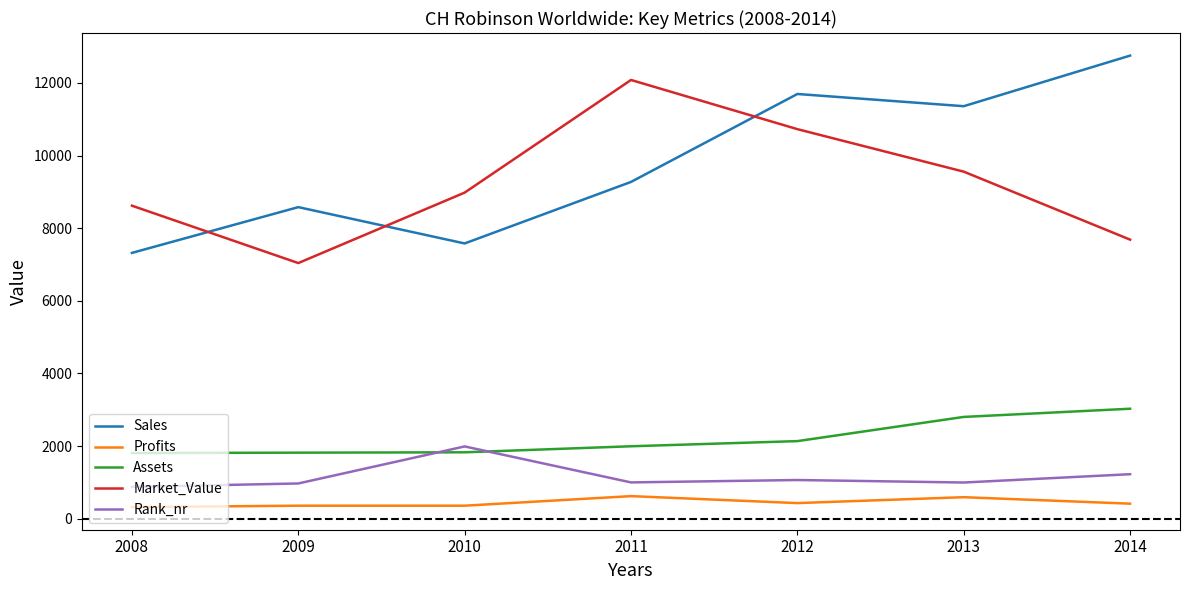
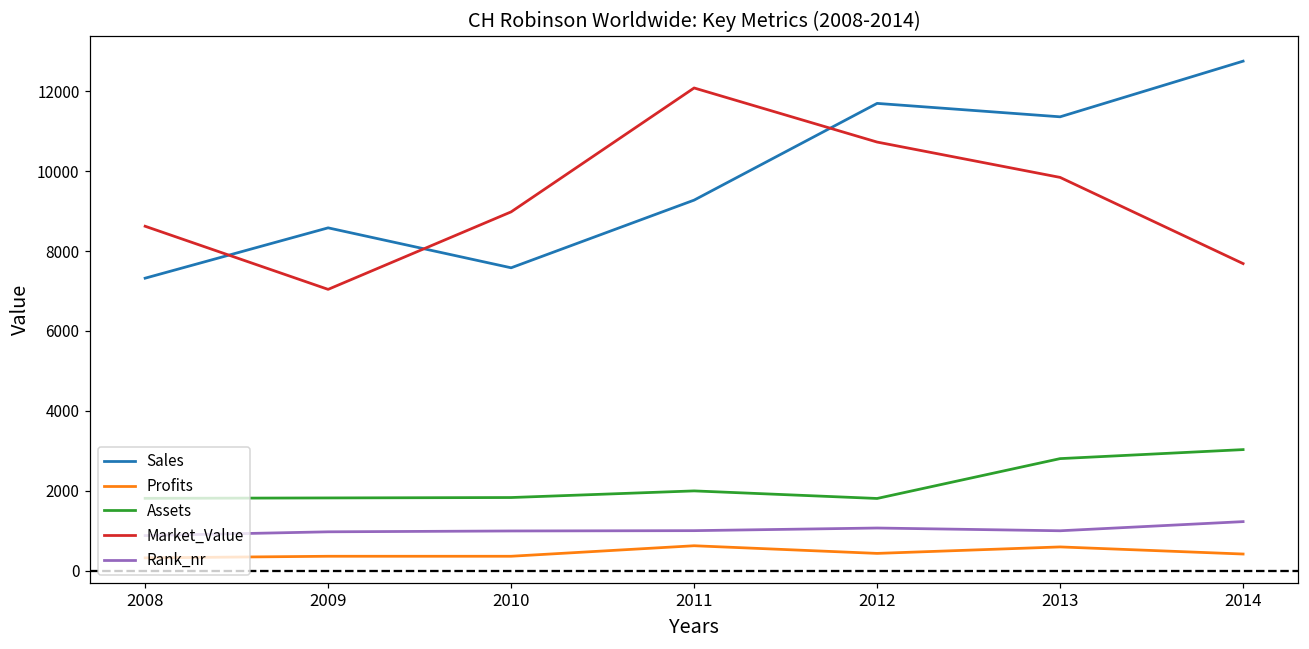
Rank_nr, 2010: 2000 -> 1000
Assets, 2012: 2100 -> 1800
Market_Value, 2013: 9600 -> 9800
